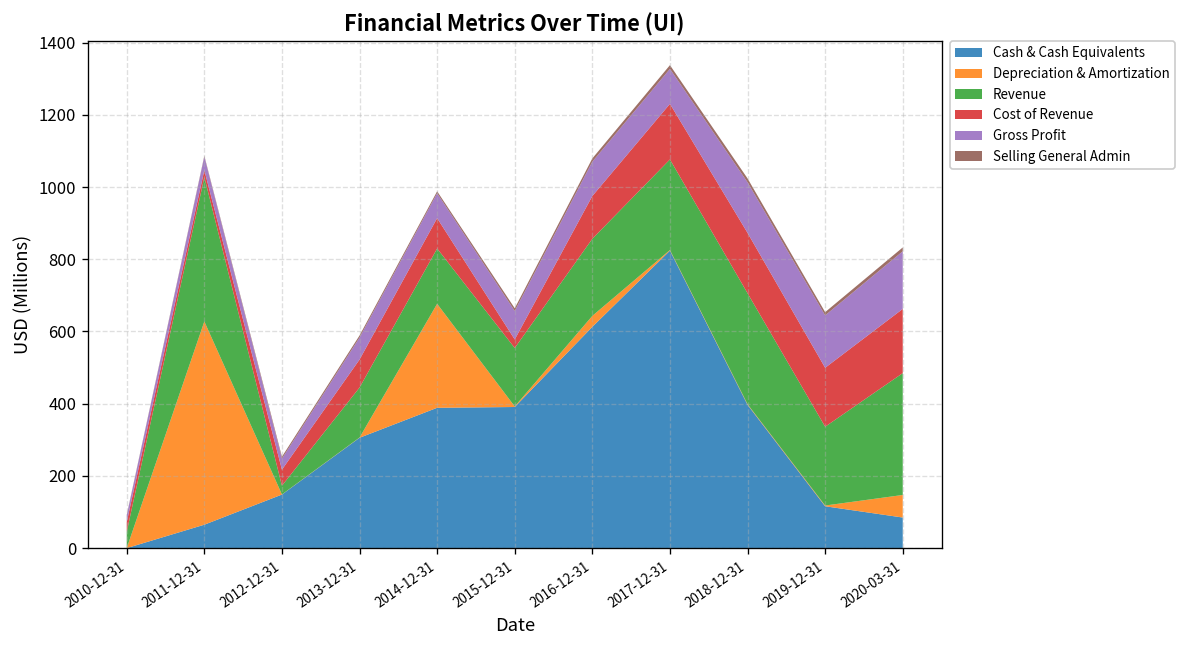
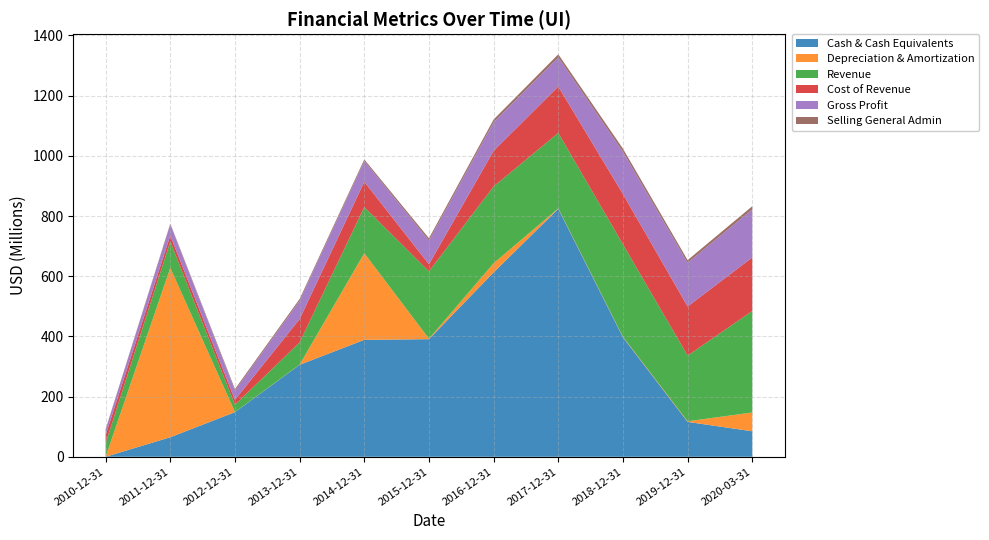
Revenue, 2011-12-31: 400 -> 90
Cost of Revenue, 2012-12-31: 40 -> 20
Revenue, 2013-12-31: 140 -> 70
Revenue, 2015-12-31: 160 -> 220
Revenue, 2016-12-31: 210 -> 260
